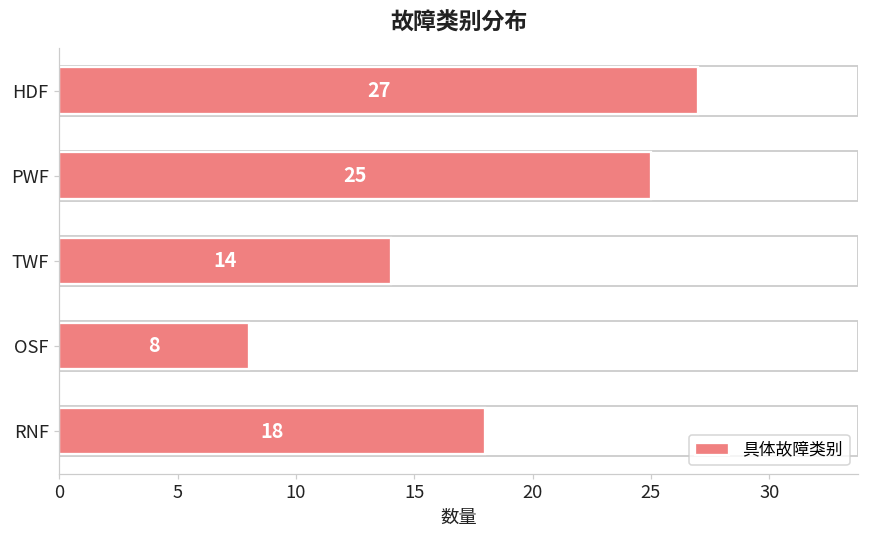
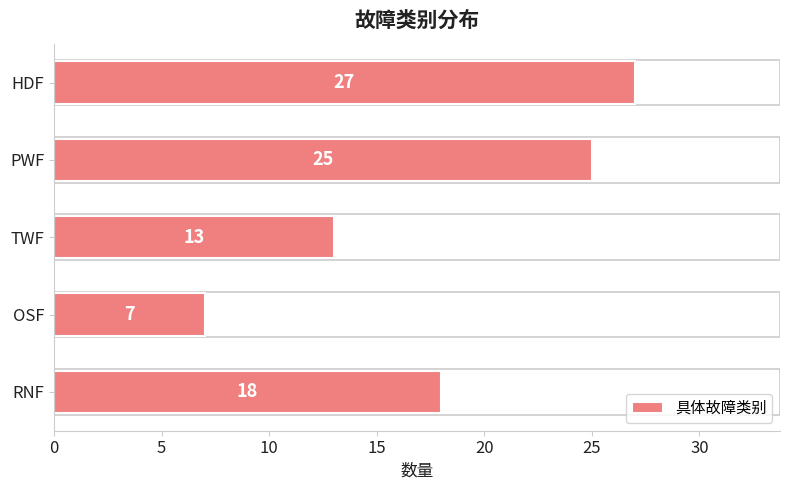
TWF: 14 -> 13
OSF: 8 -> 7
